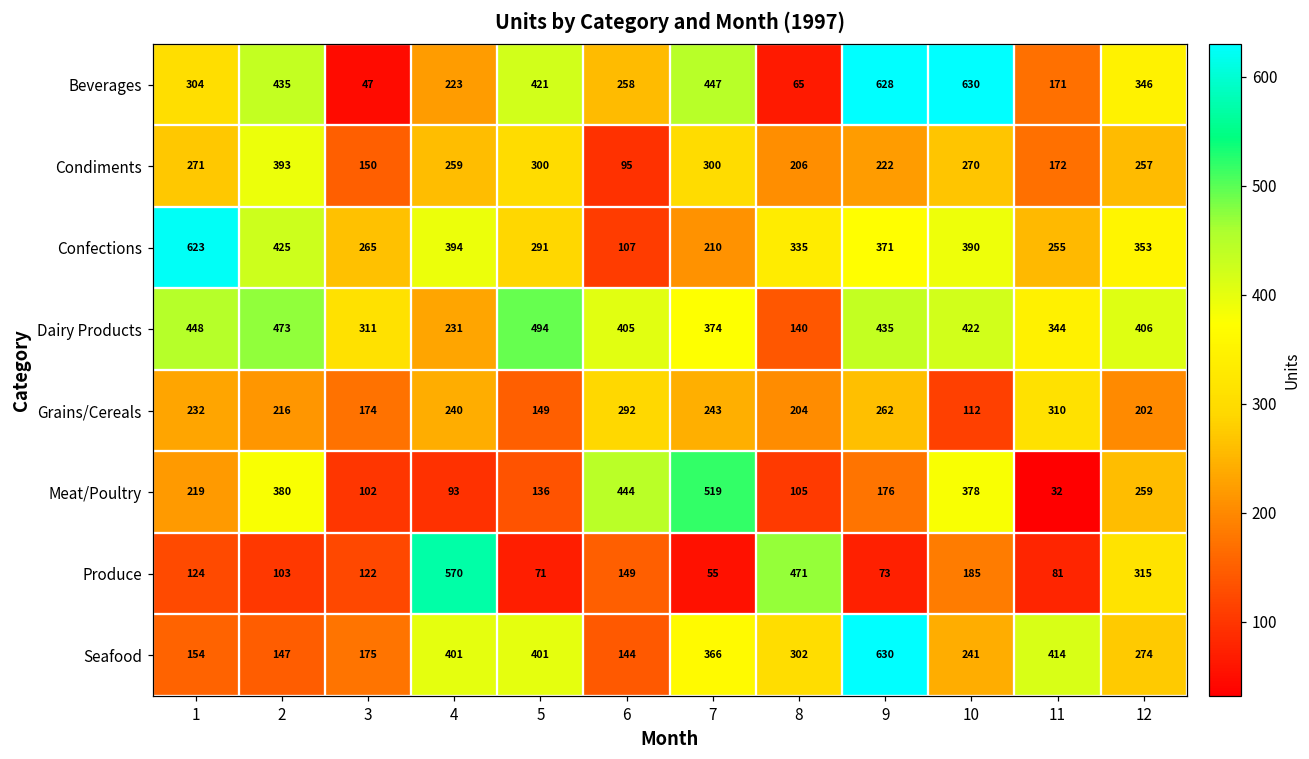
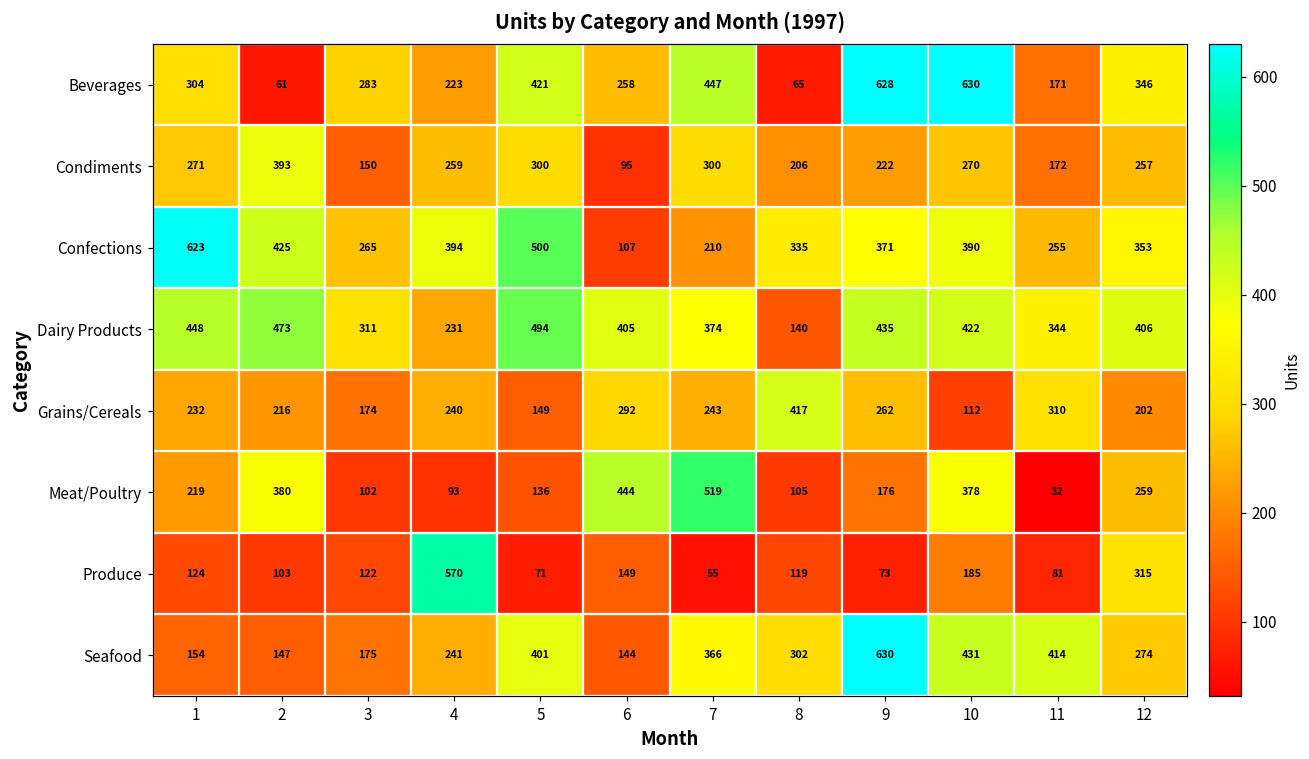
Beverages, 2: 435 -> 61
Beverages, 3: 47 -> 283
Confections, 5: 291 -> 500
Grains/Cereals, 8: 204 -> 417
Produce, 8: 471 -> 119
Seafood, 4: 401 -> 241
Seafood, 10: 241 -> 431
